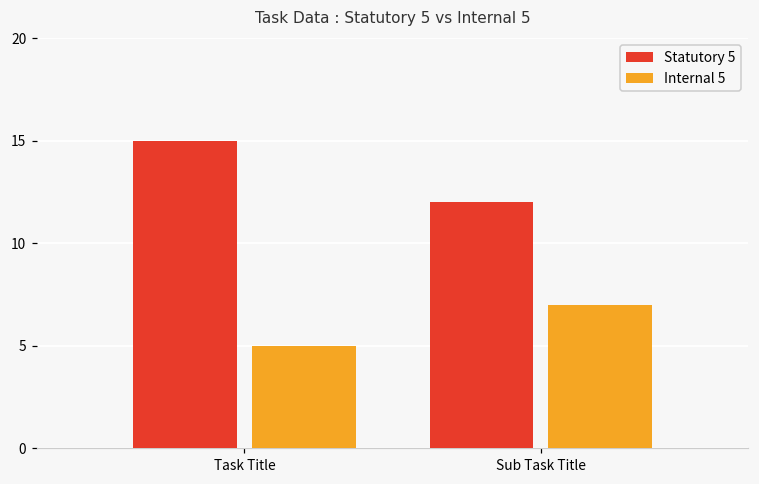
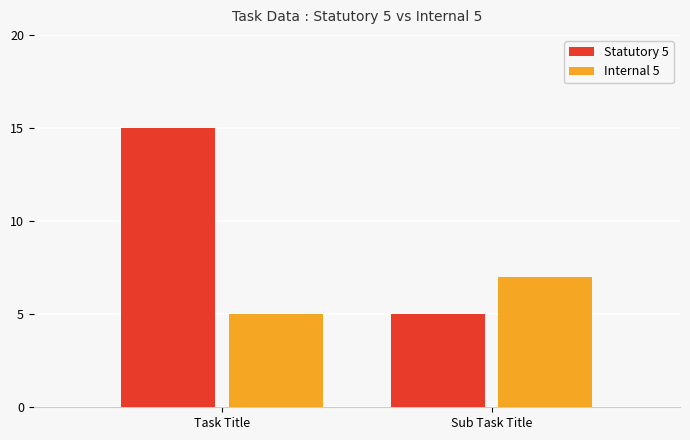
Statutory 5, Sub Task Title: 12 -> 5
